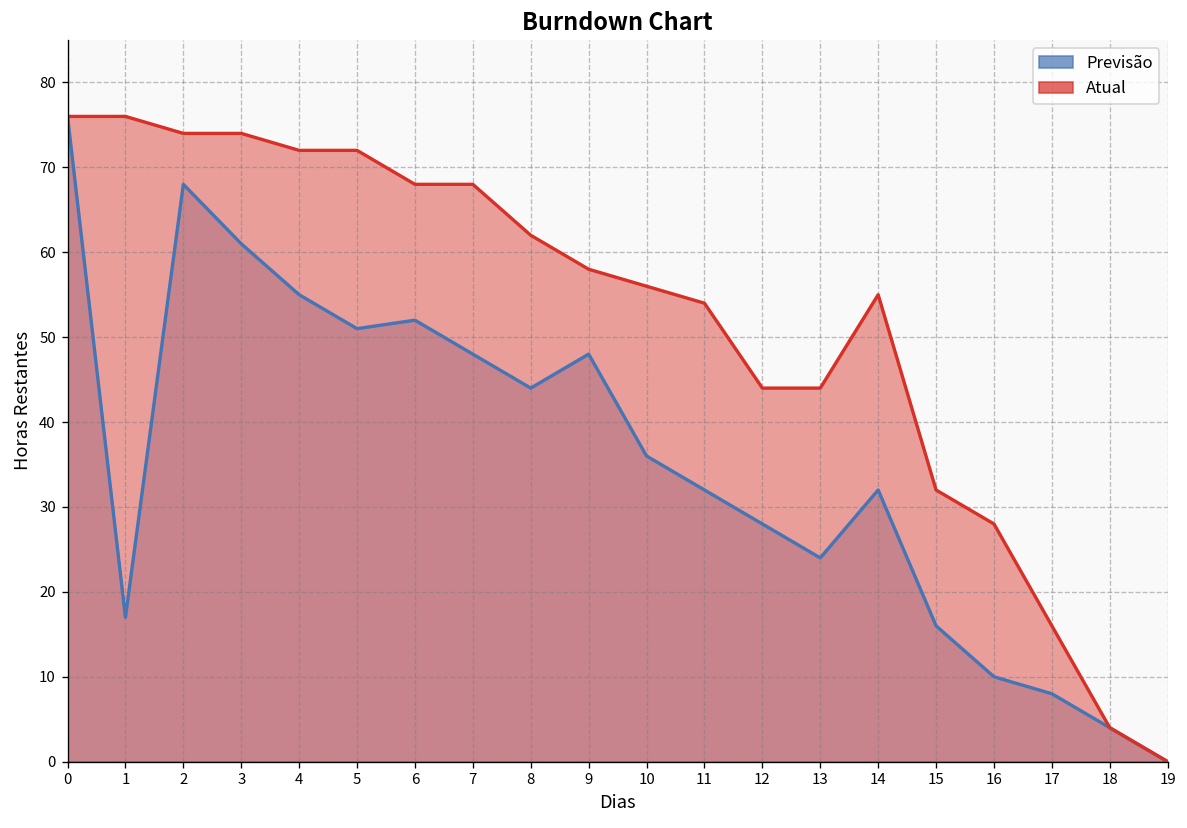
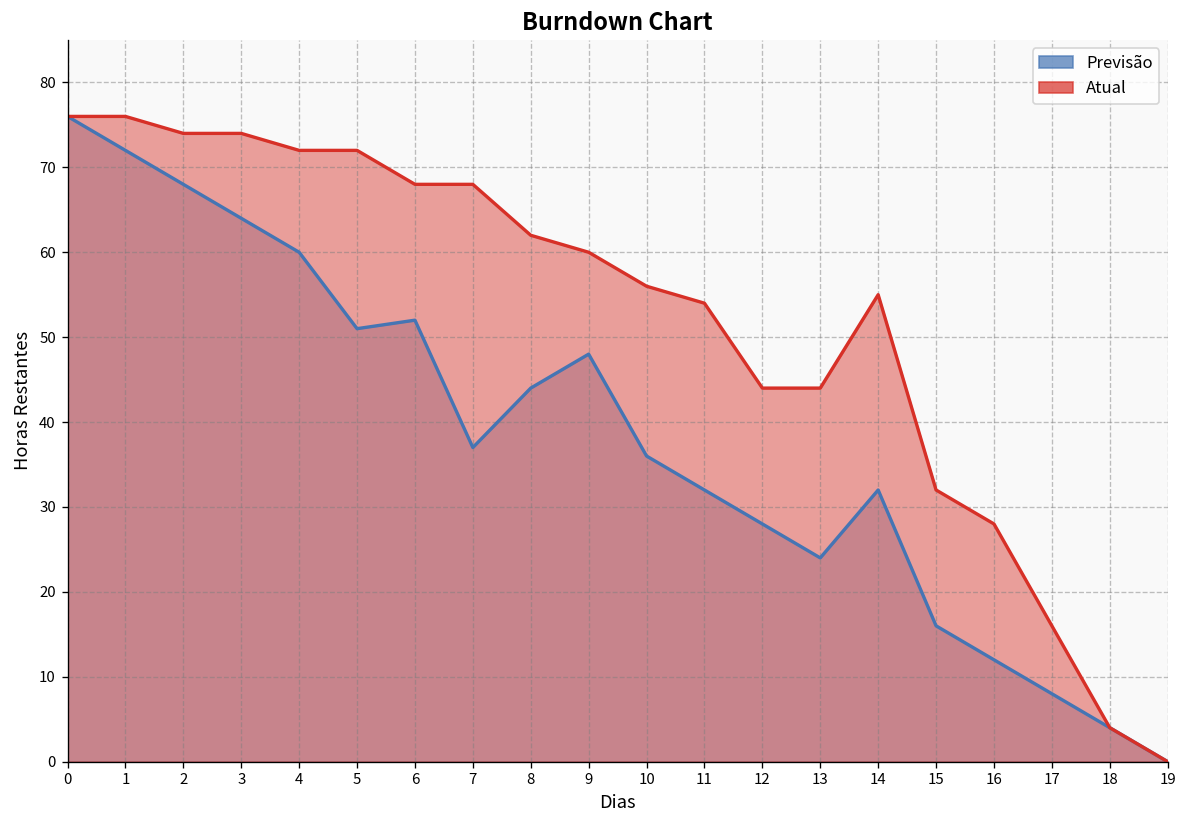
Previsão, 1: 17 -> 72
Previsão, 3: 61 -> 64
Previsão, 4: 55 -> 60
Previsão, 7: 48 -> 37
Atual, 9: 58 -> 60
Previsão, 16: 10 -> 12
